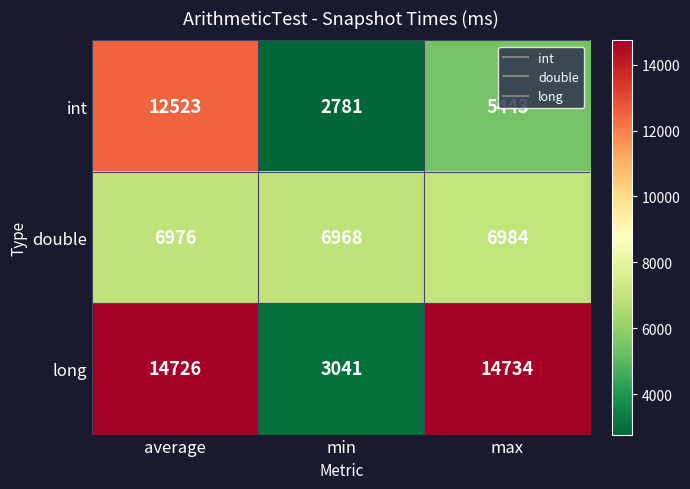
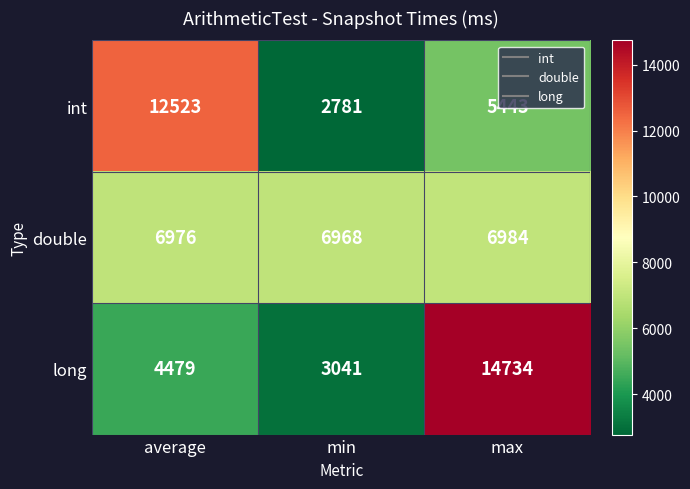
long, average: 14726 -> 4479
